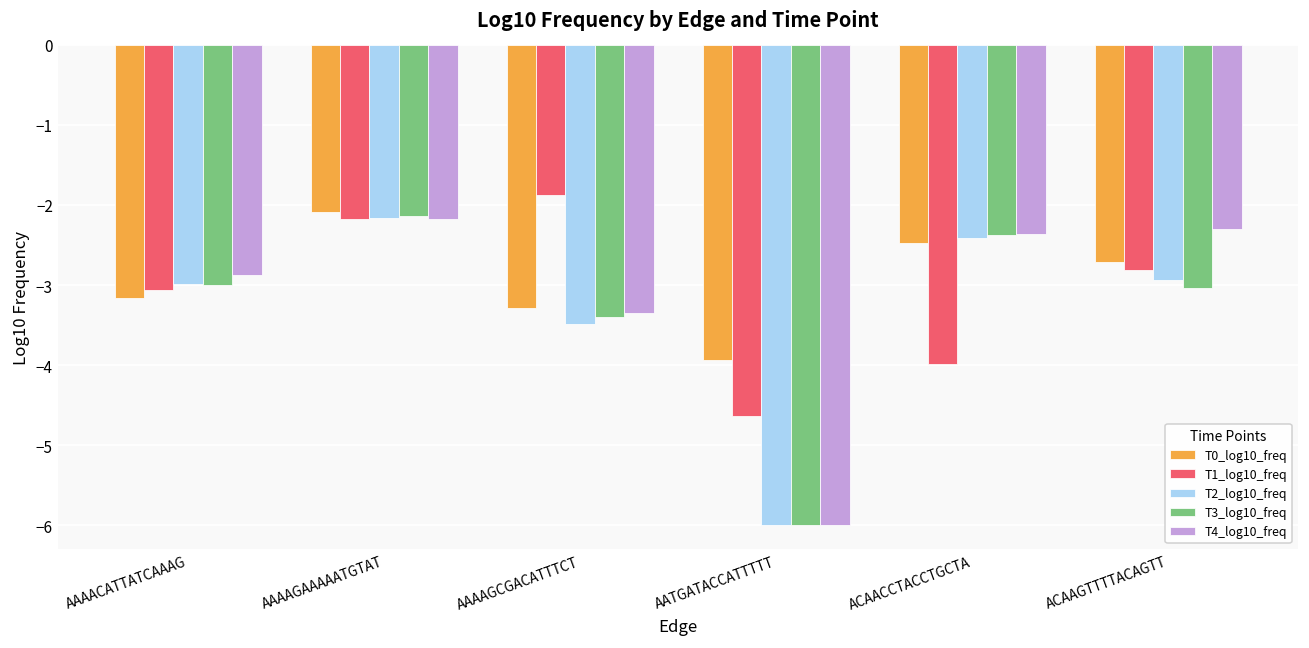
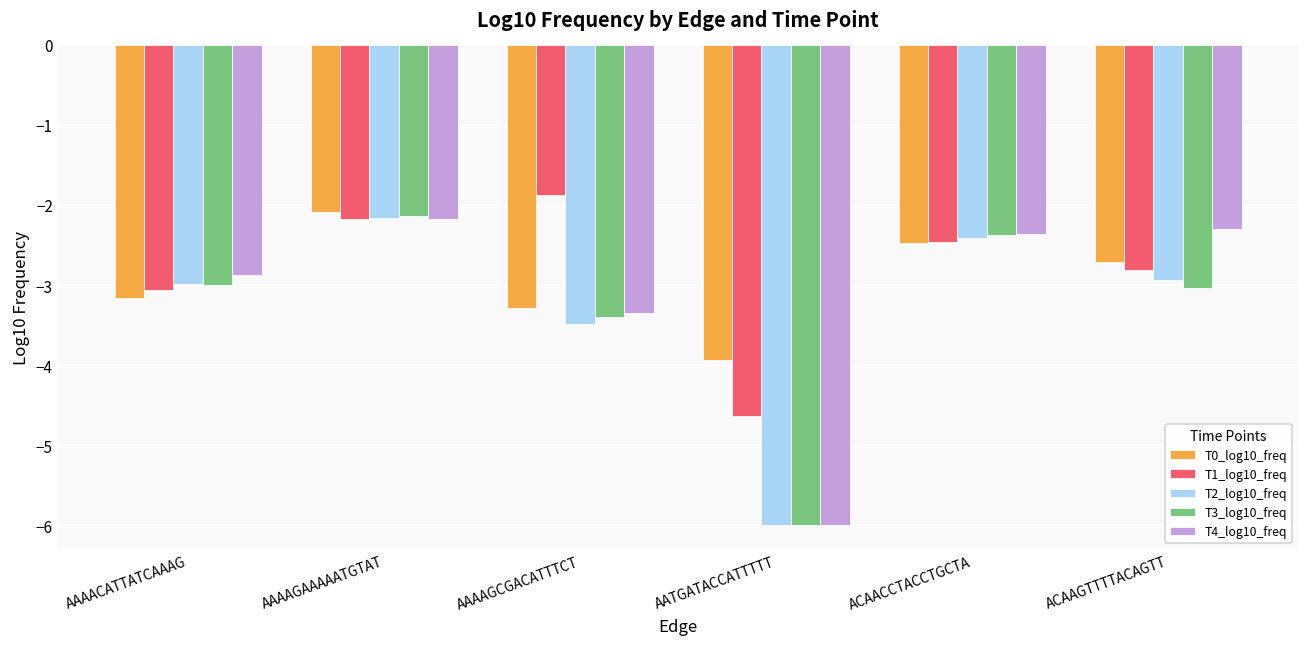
T1_log10_freq, ACAACCTACCTGCTA: -4.0 -> -2.5
